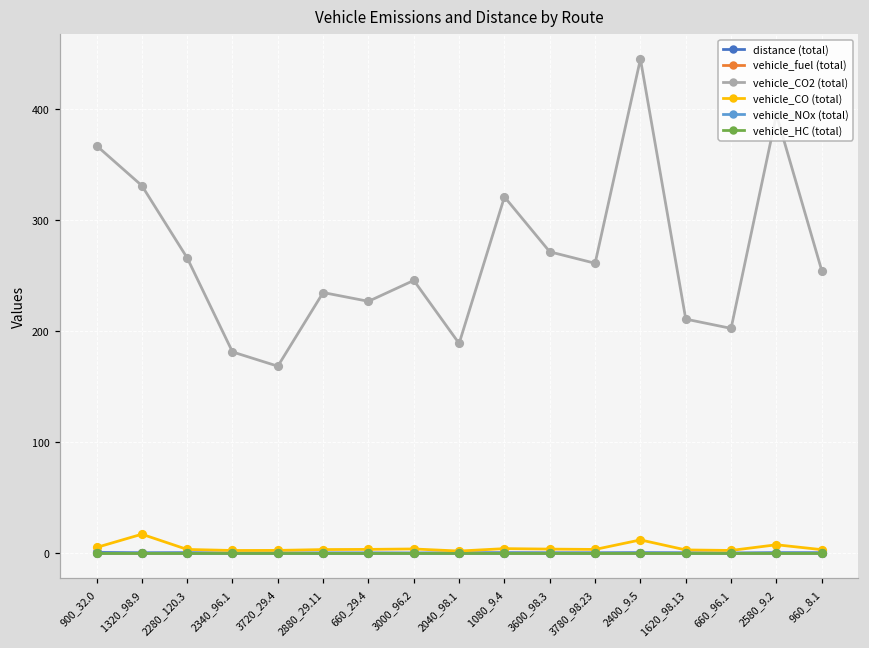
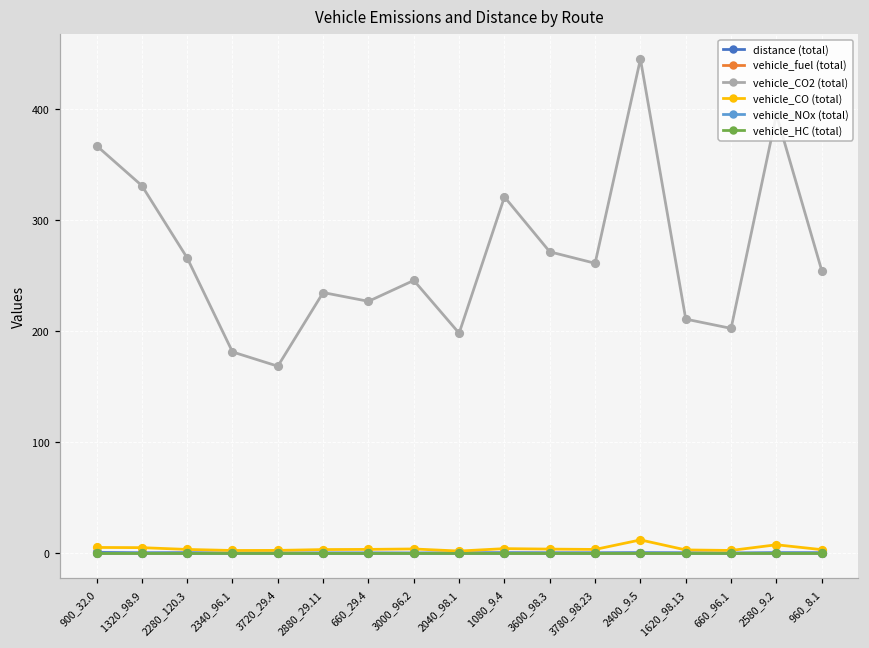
vehicle_CO (total), 1320_98.9: 17 -> 5
vehicle_CO2 (total), 2040_98.1: 189 -> 198
